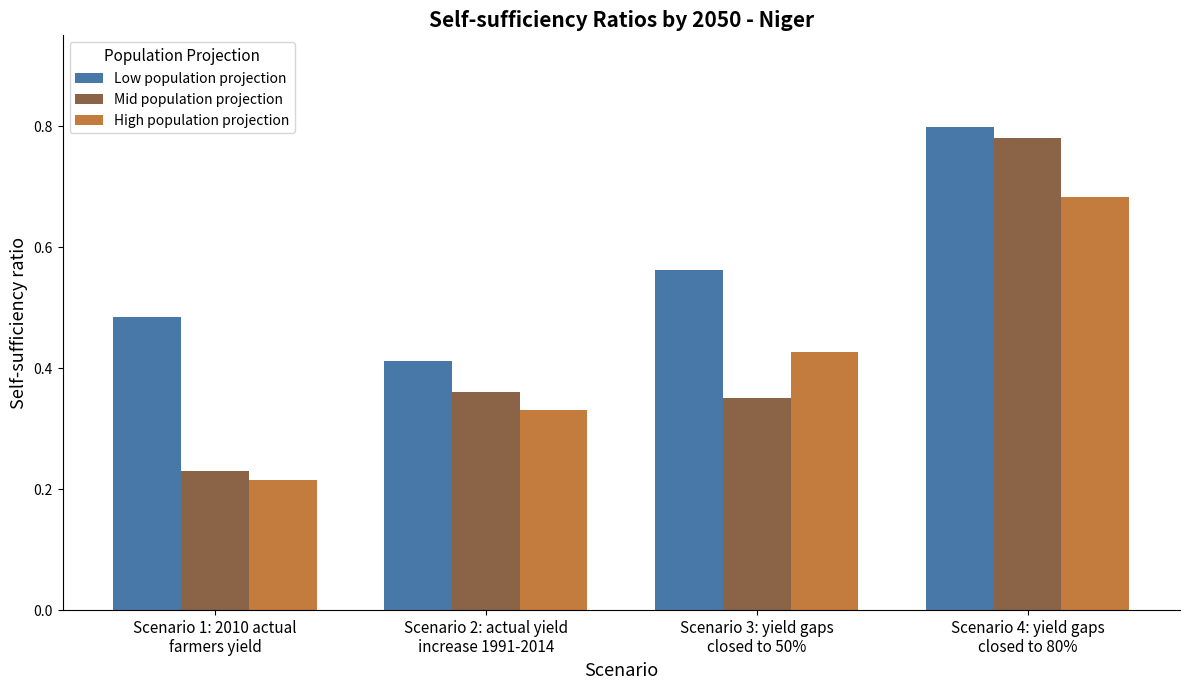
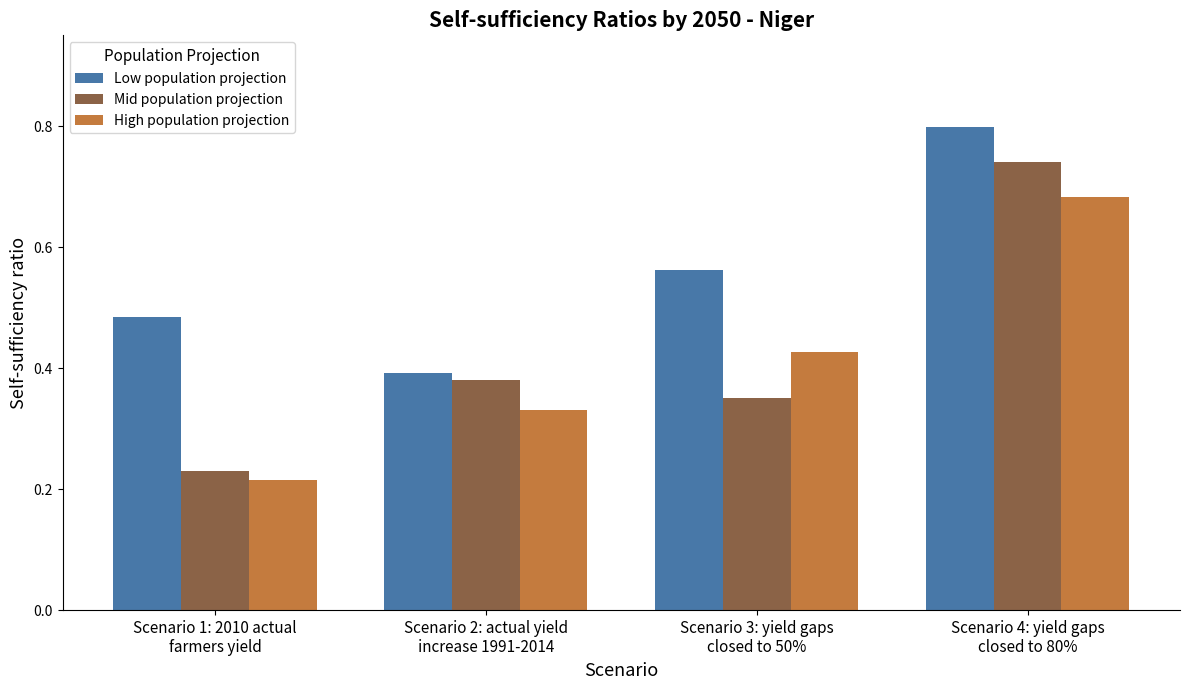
Low population projection, Scenario 2: actual yield increase 1991-2014: 0.41 -> 0.39
Mid population projection, Scenario 2: actual yield increase 1991-2014: 0.36 -> 0.38
Mid population projection, Scenario 4: yield gaps closed to 80%: 0.78 -> 0.74
